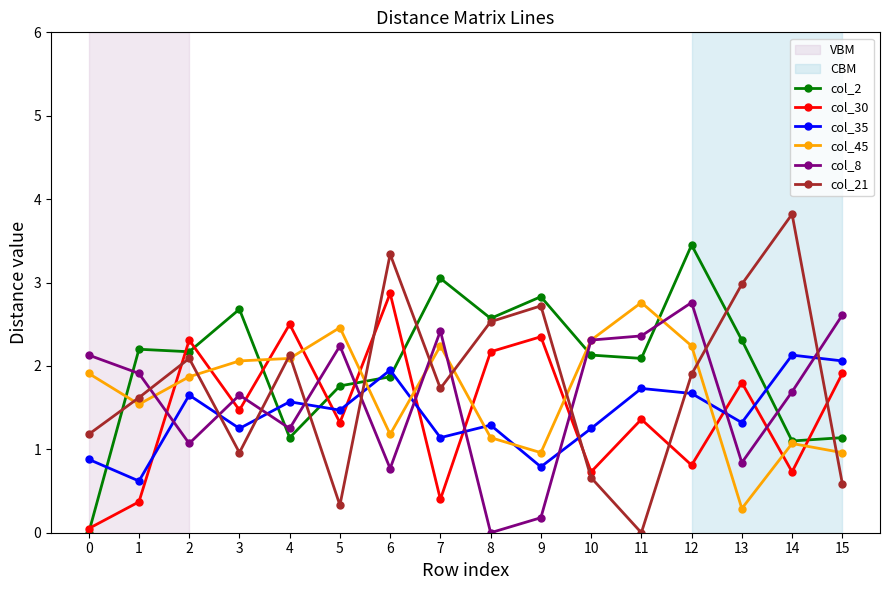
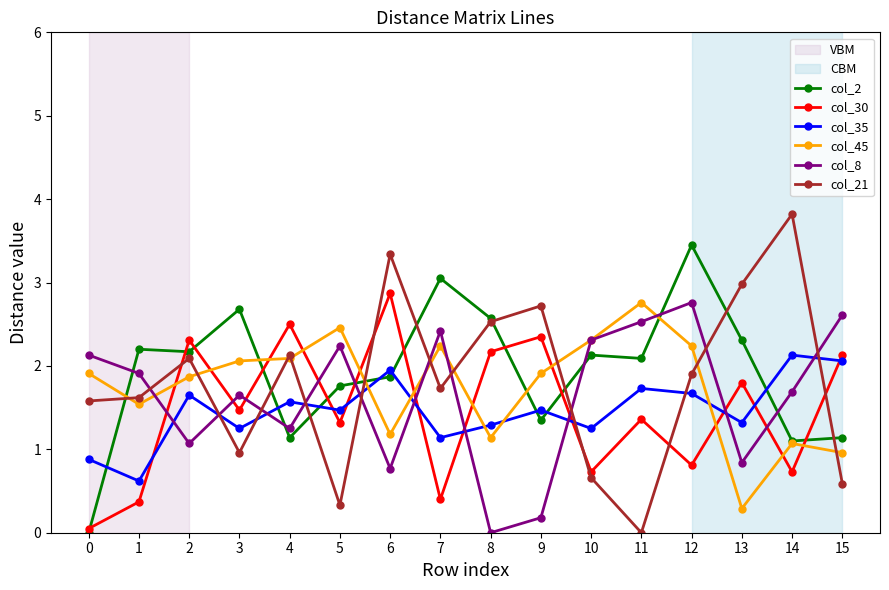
col_21, 0: 1.2 -> 1.6
col_2, 9: 2.8 -> 1.4
col_35, 9: 0.8 -> 1.5
col_45, 9: 1.0 -> 1.9
col_8, 11: 2.4 -> 2.5
col_30, 15: 1.9 -> 2.1
